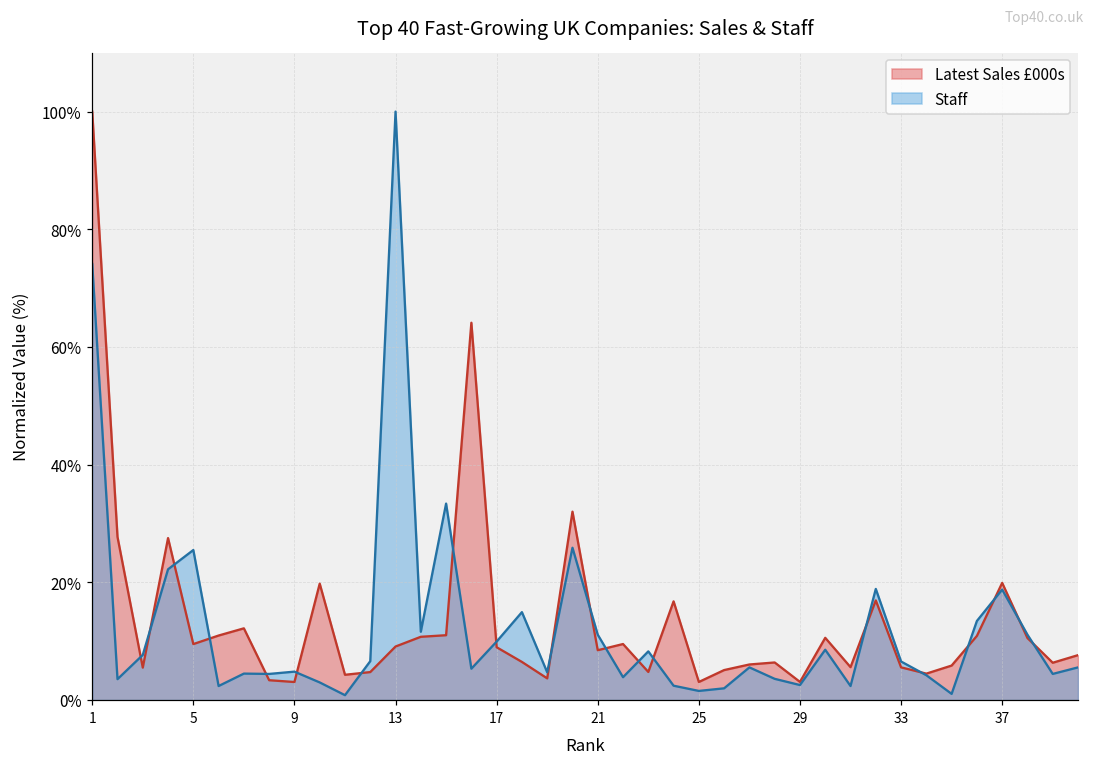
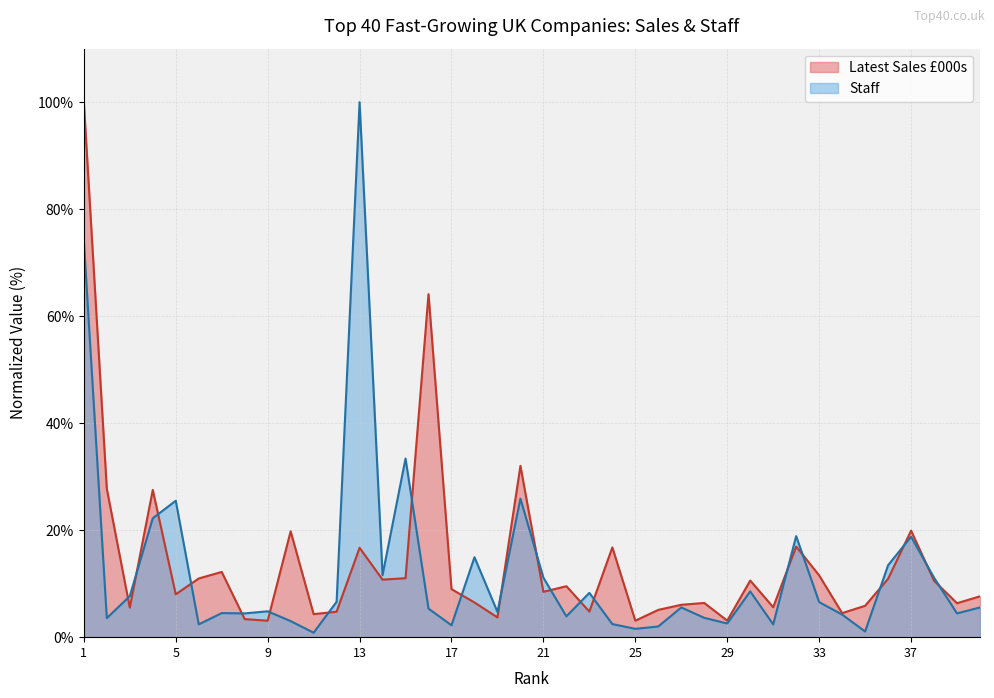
Latest Sales £000s, 5: 10% -> 8%
Latest Sales £000s, 13: 9% -> 17%
Staff, 17: 10% -> 2%
Latest Sales £000s, 33: 6% -> 12%
